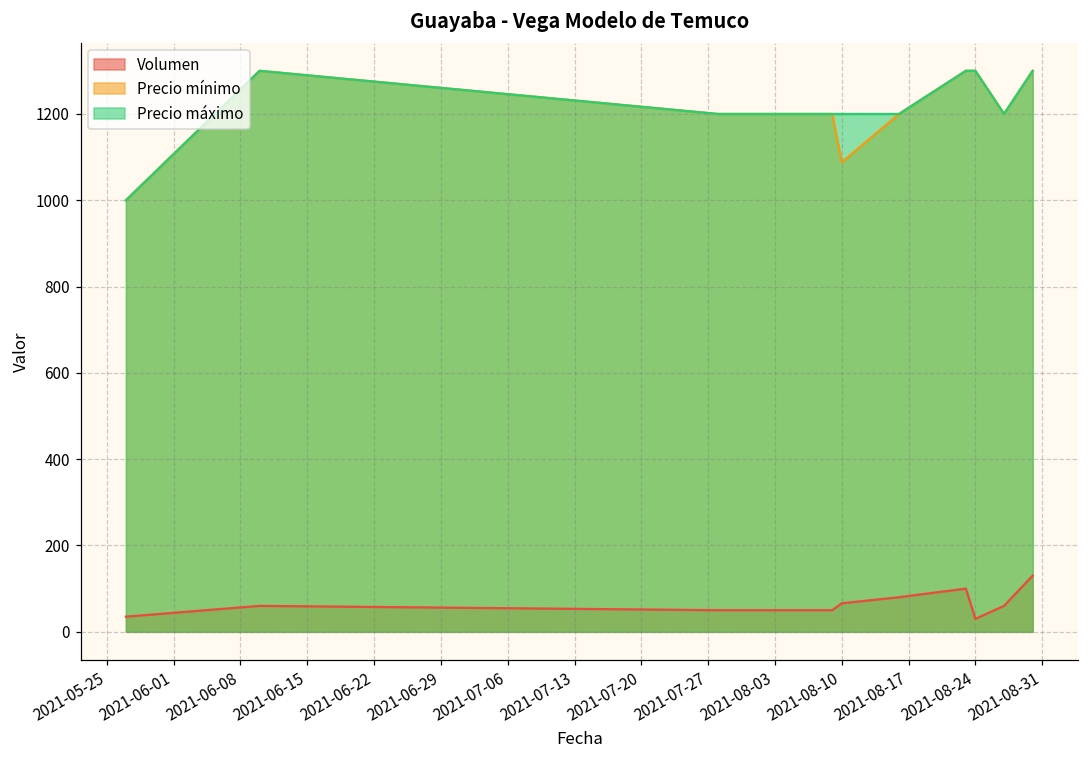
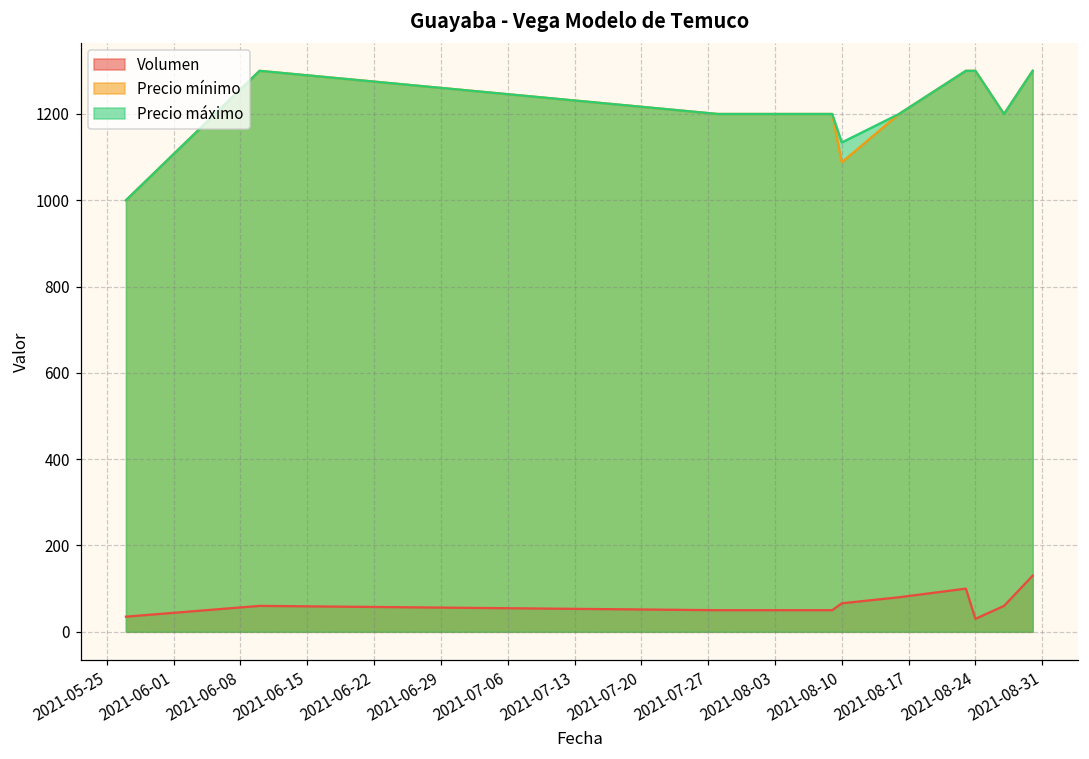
Precio máximo, 2021-08-10: 1200 -> 1130
